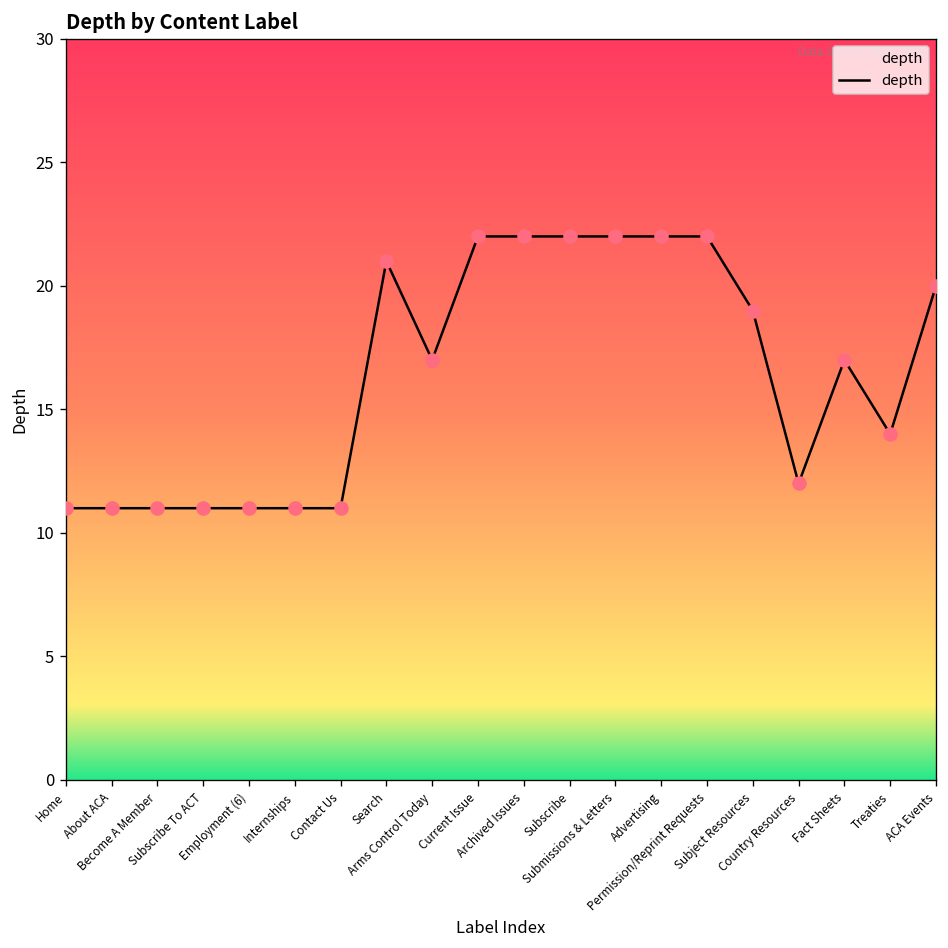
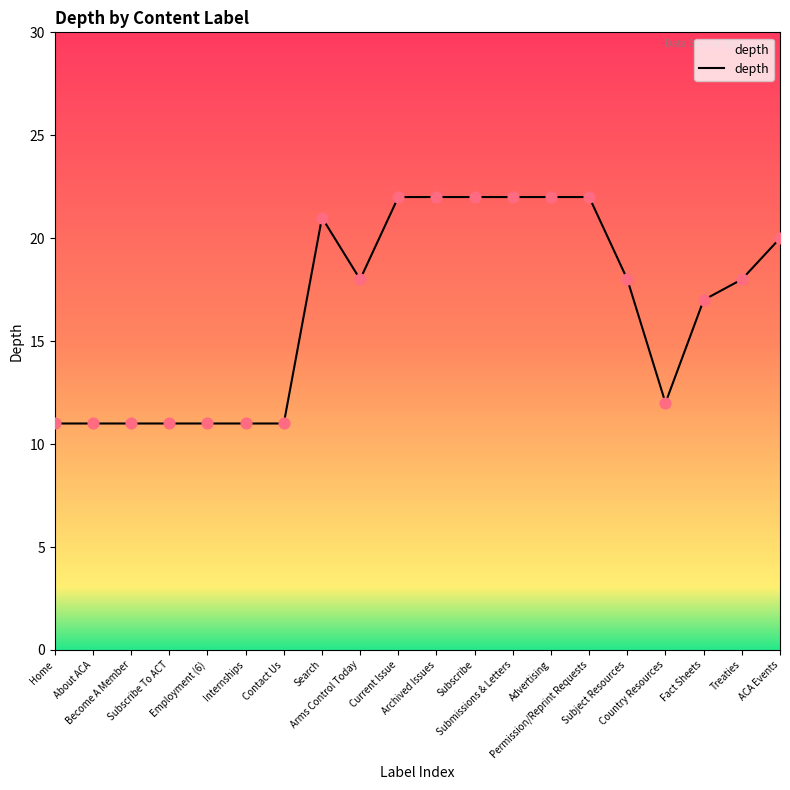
Arms Control Today: 17 -> 18
Subject Resources: 19 -> 18
Treaties: 14 -> 18
